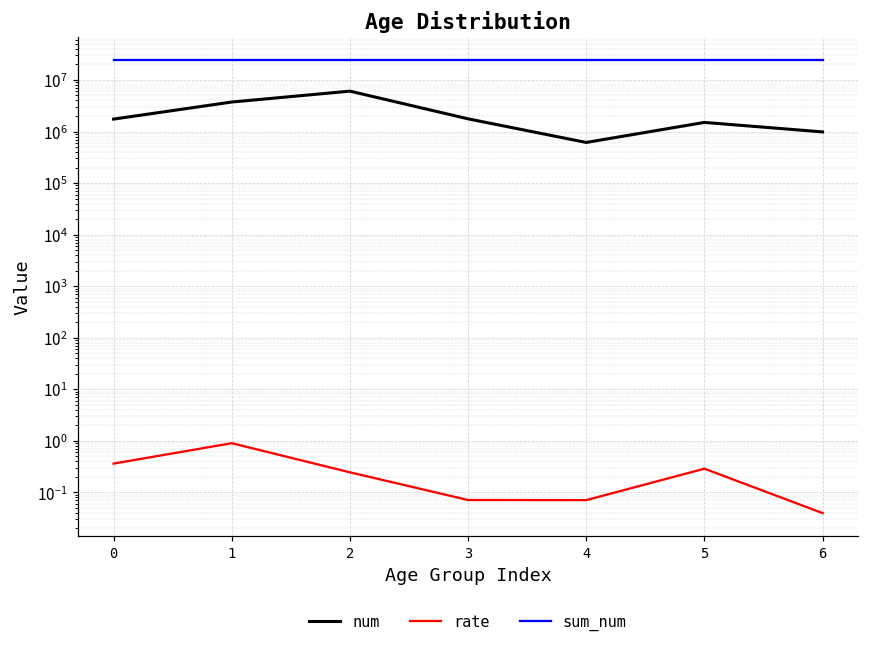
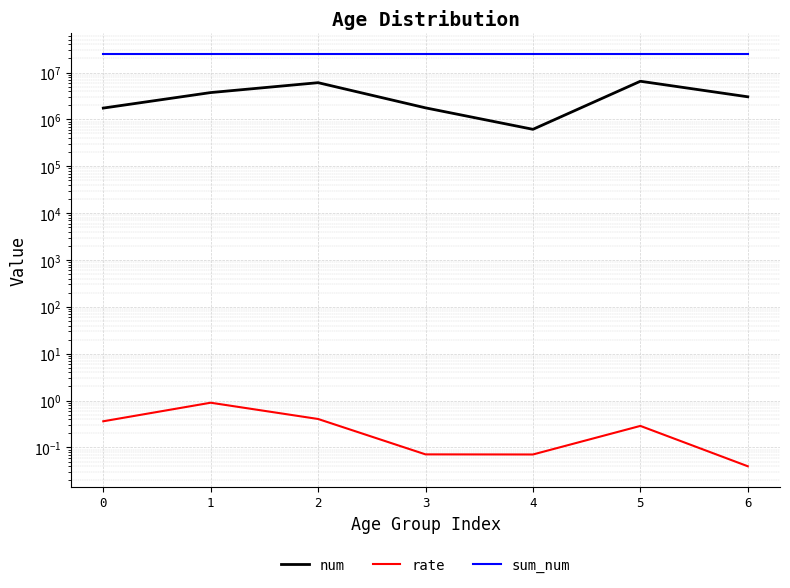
rate, 2: 0.2 -> 0.4
num, 5: 1500000 -> 7000000
num, 6: 1000000 -> 3000000
